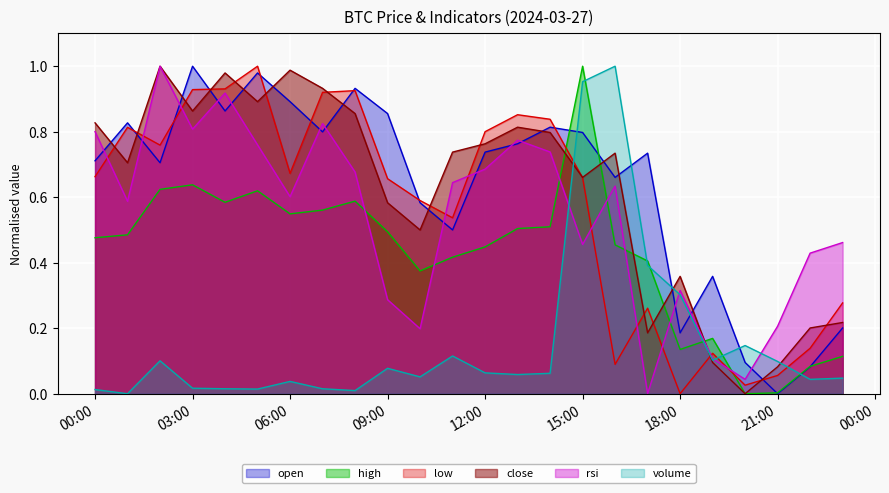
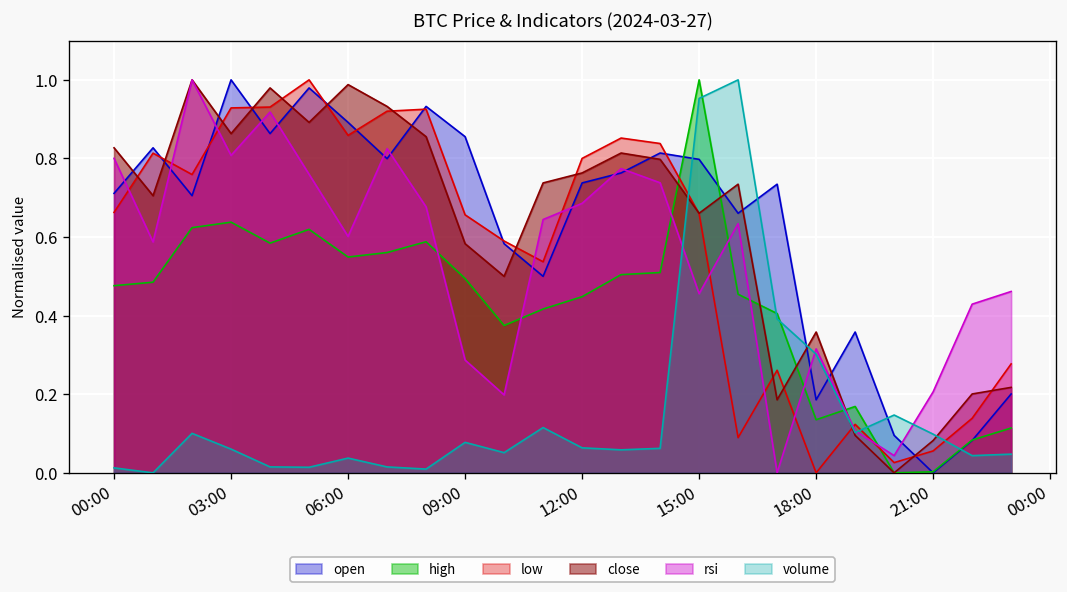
volume, 03:00: 0.02 -> 0.06
low, 06:00: 0.67 -> 0.86
